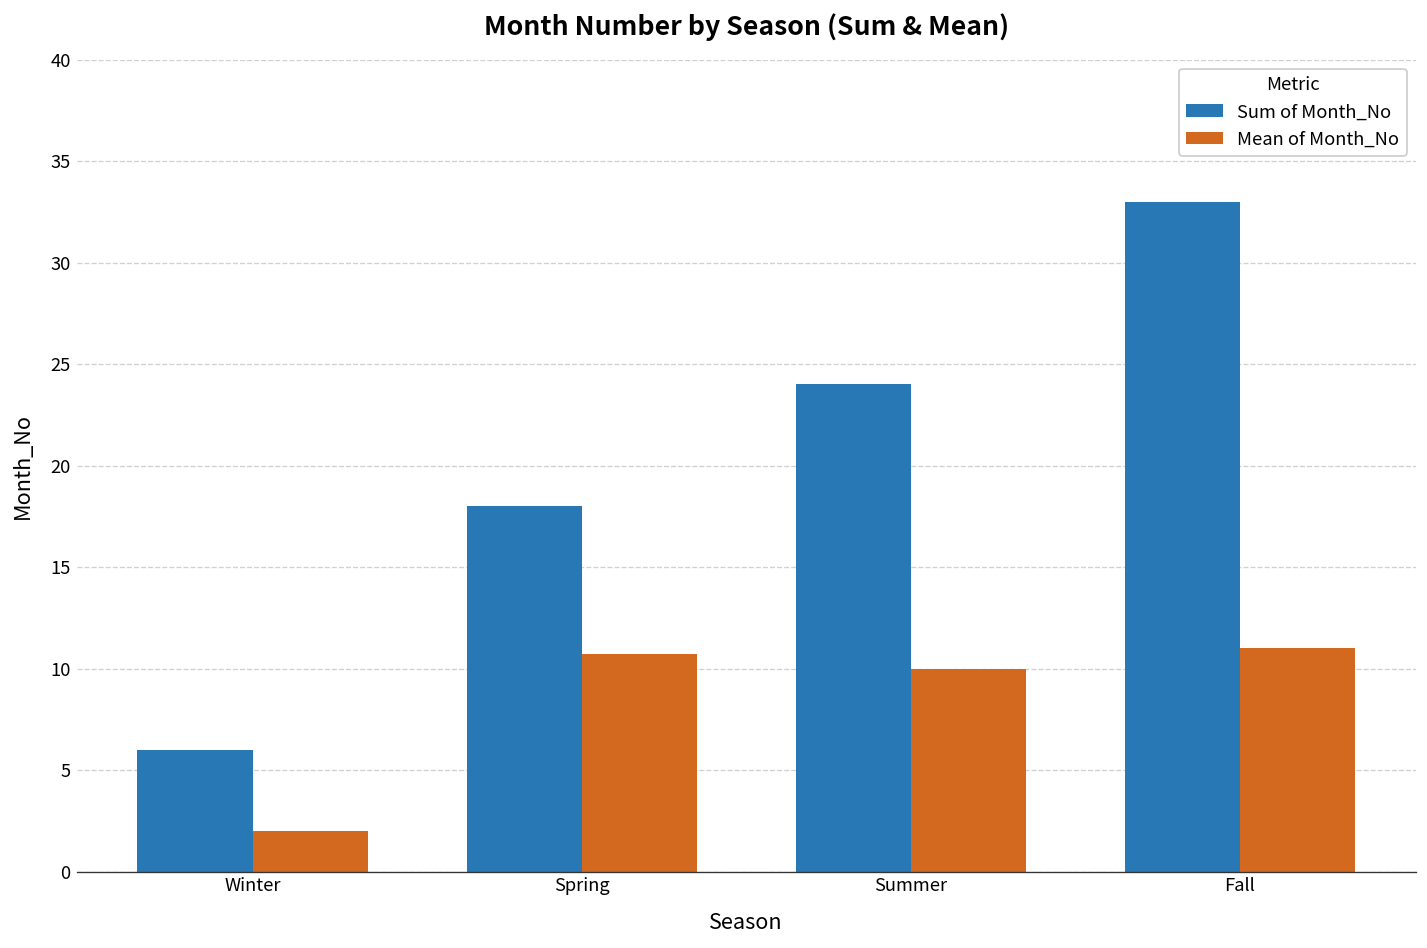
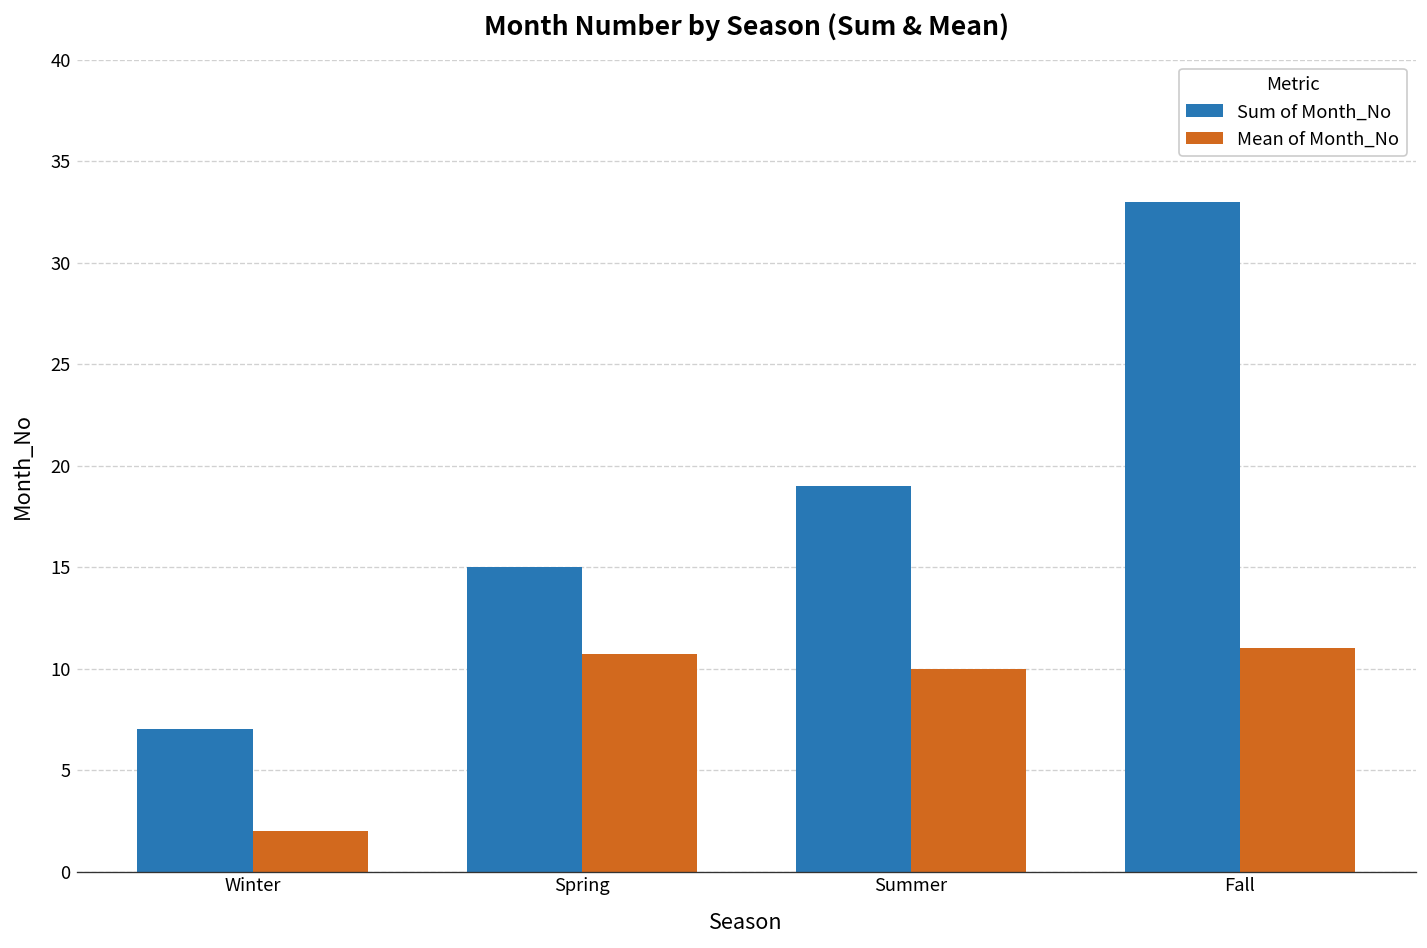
Sum of Month_No, Winter: 6 -> 7
Sum of Month_No, Spring: 18 -> 15
Sum of Month_No, Summer: 24 -> 19
